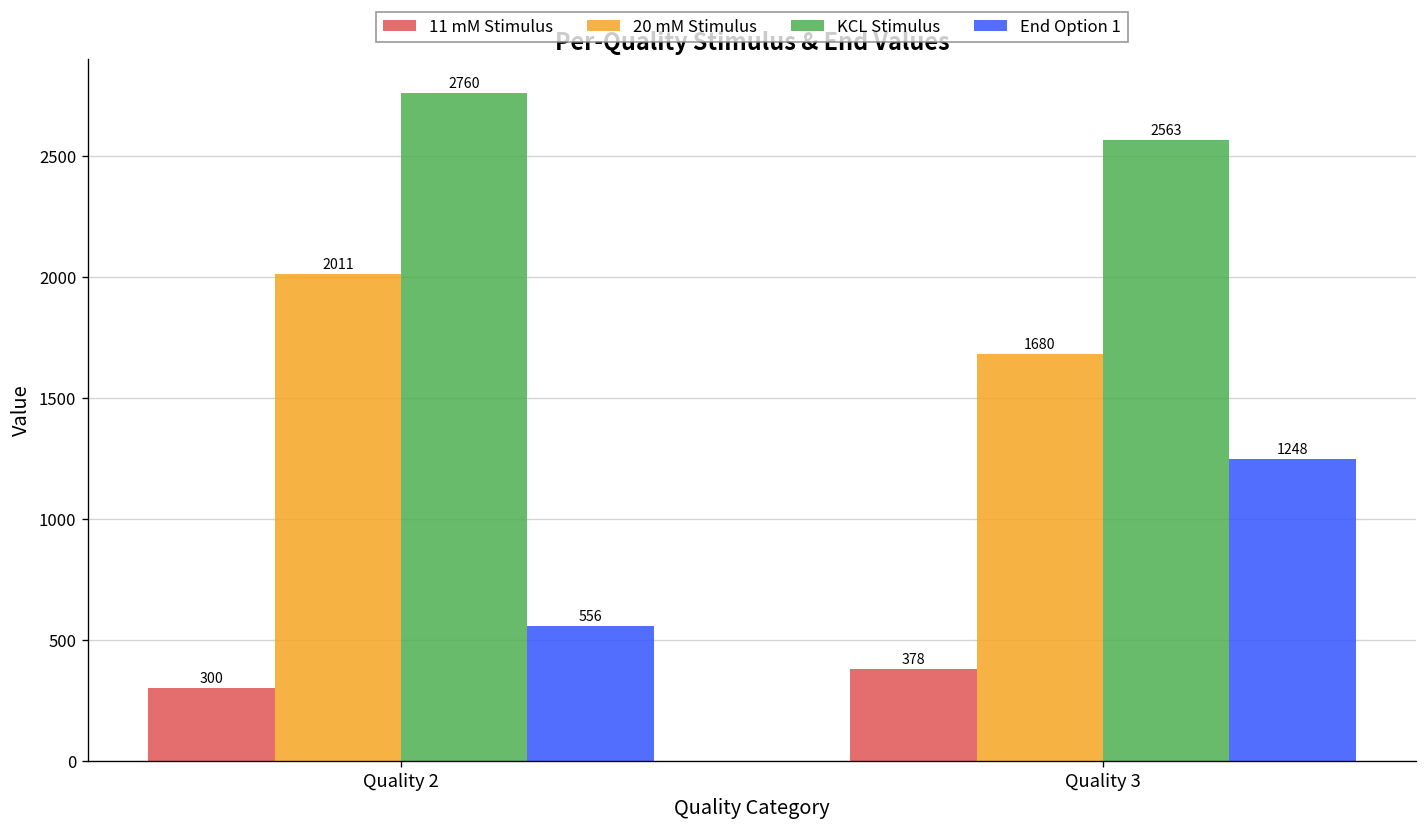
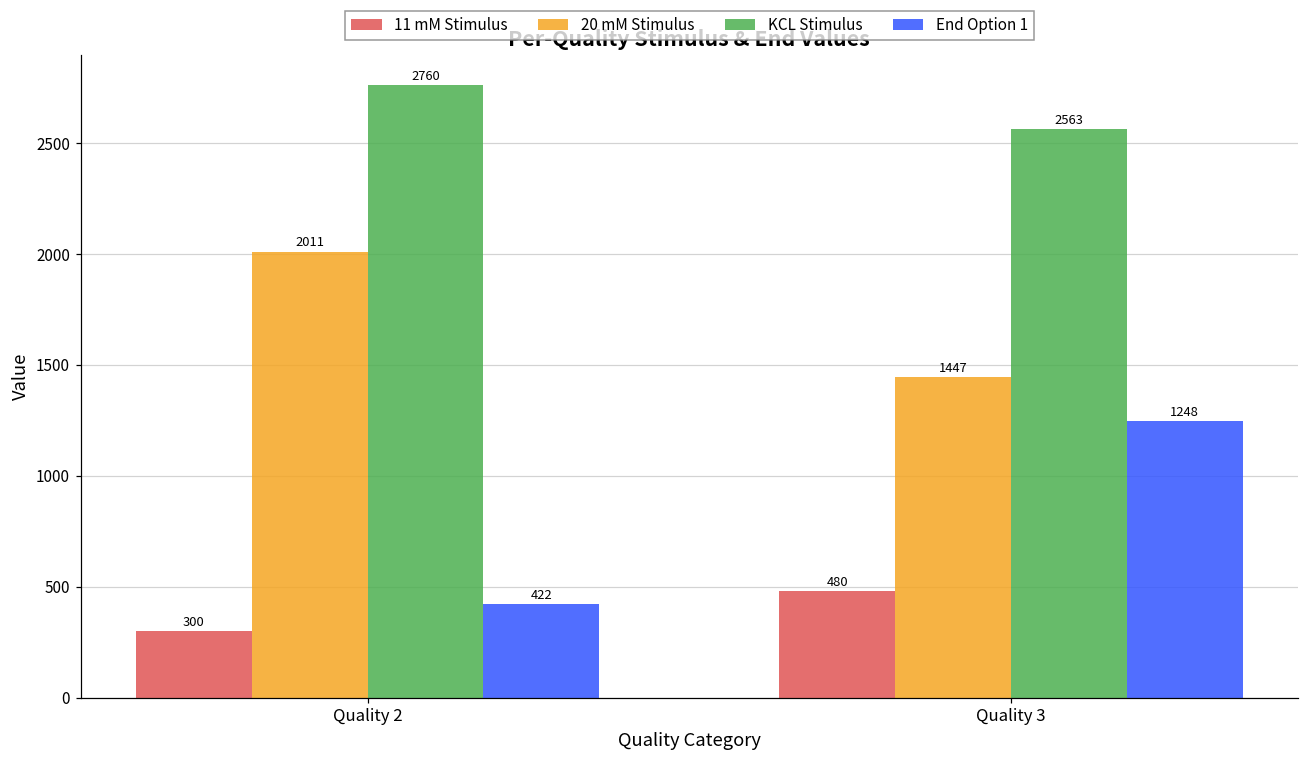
End Option 1, Quality 2: 556 -> 422
11 mM Stimulus, Quality 3: 378 -> 480
20 mM Stimulus, Quality 3: 1680 -> 1447
